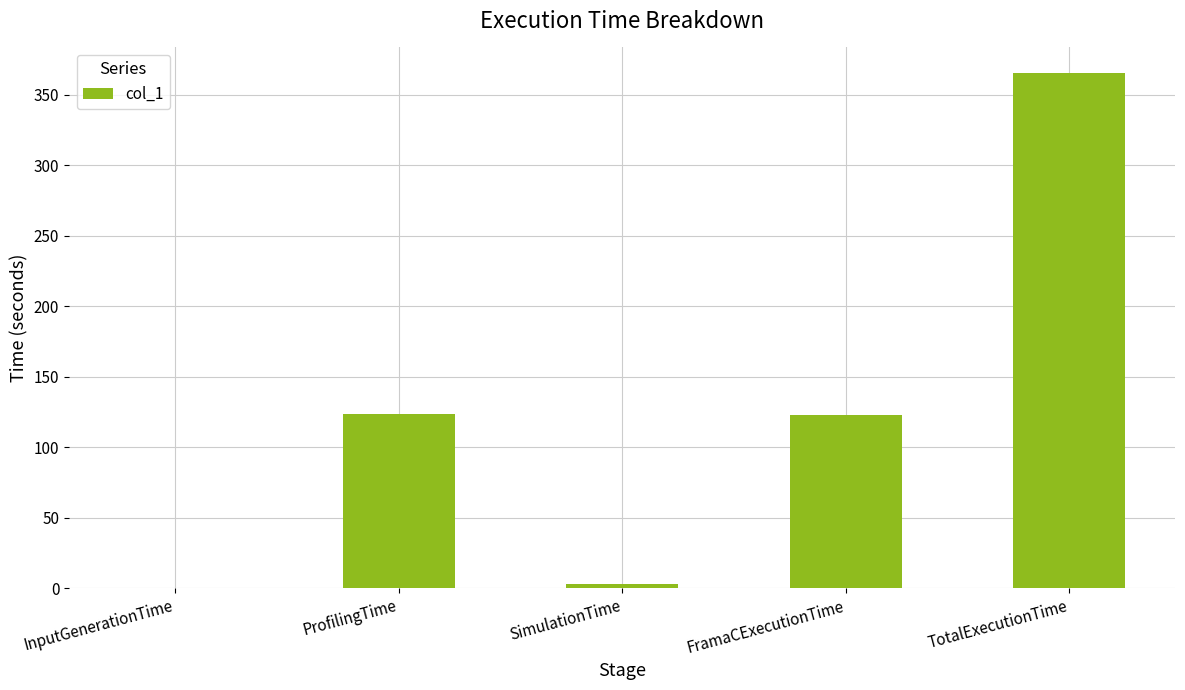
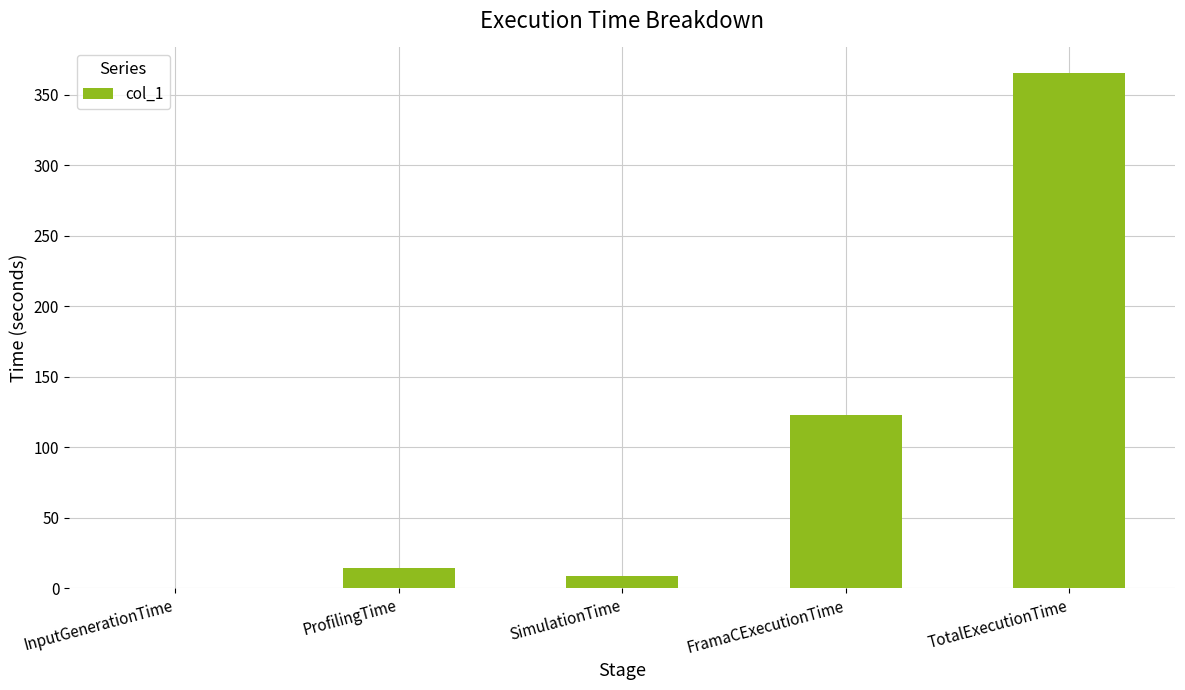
ProfilingTime: 124 -> 14
SimulationTime: 3 -> 8
